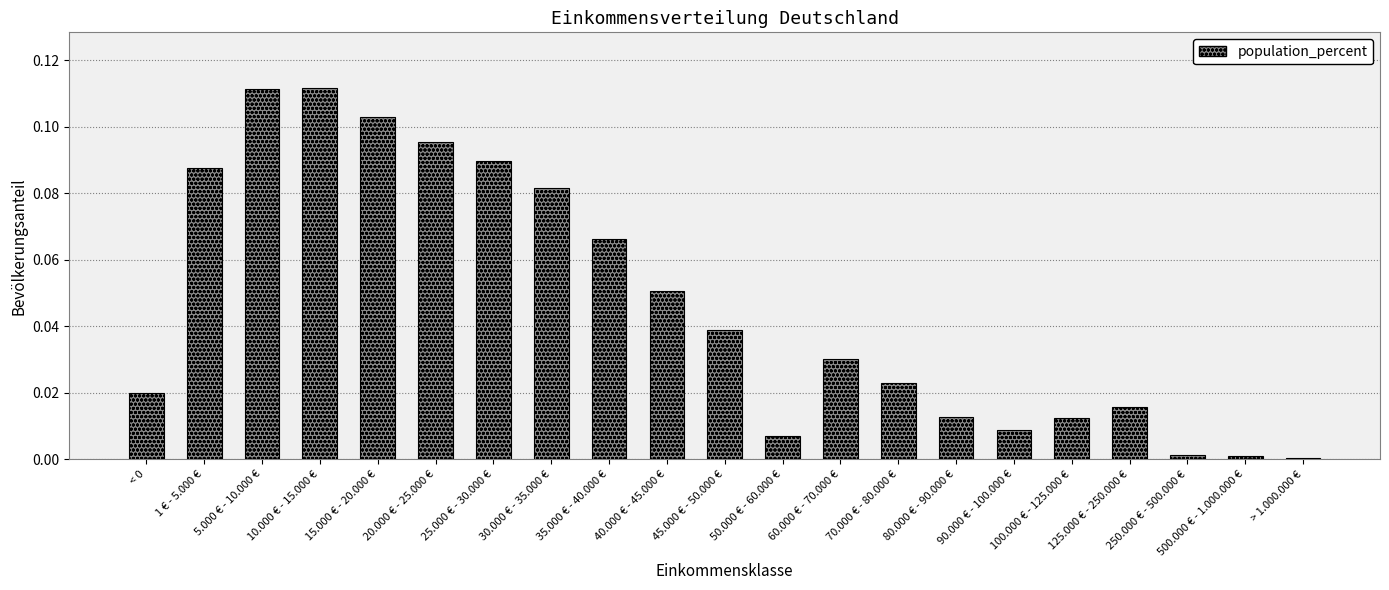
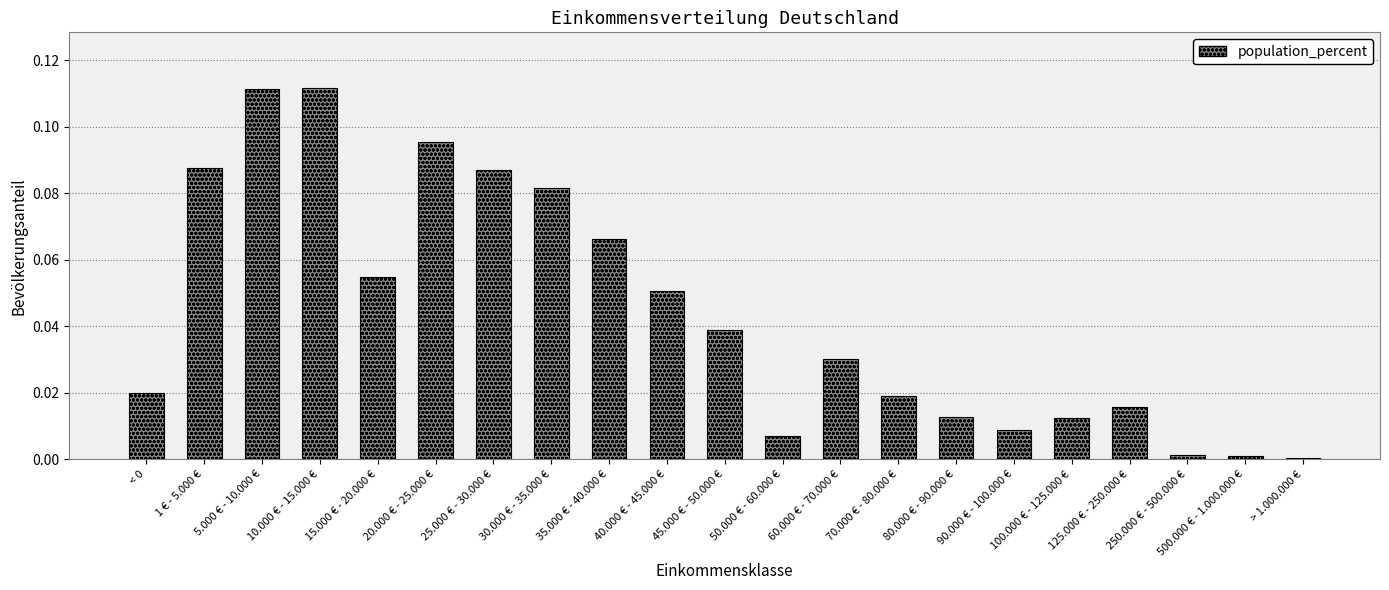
15.000 € - 20.000 €: 0.103 -> 0.055
25.000 € - 30.000 €: 0.090 -> 0.087
70.000 € - 80.000 €: 0.023 -> 0.019
